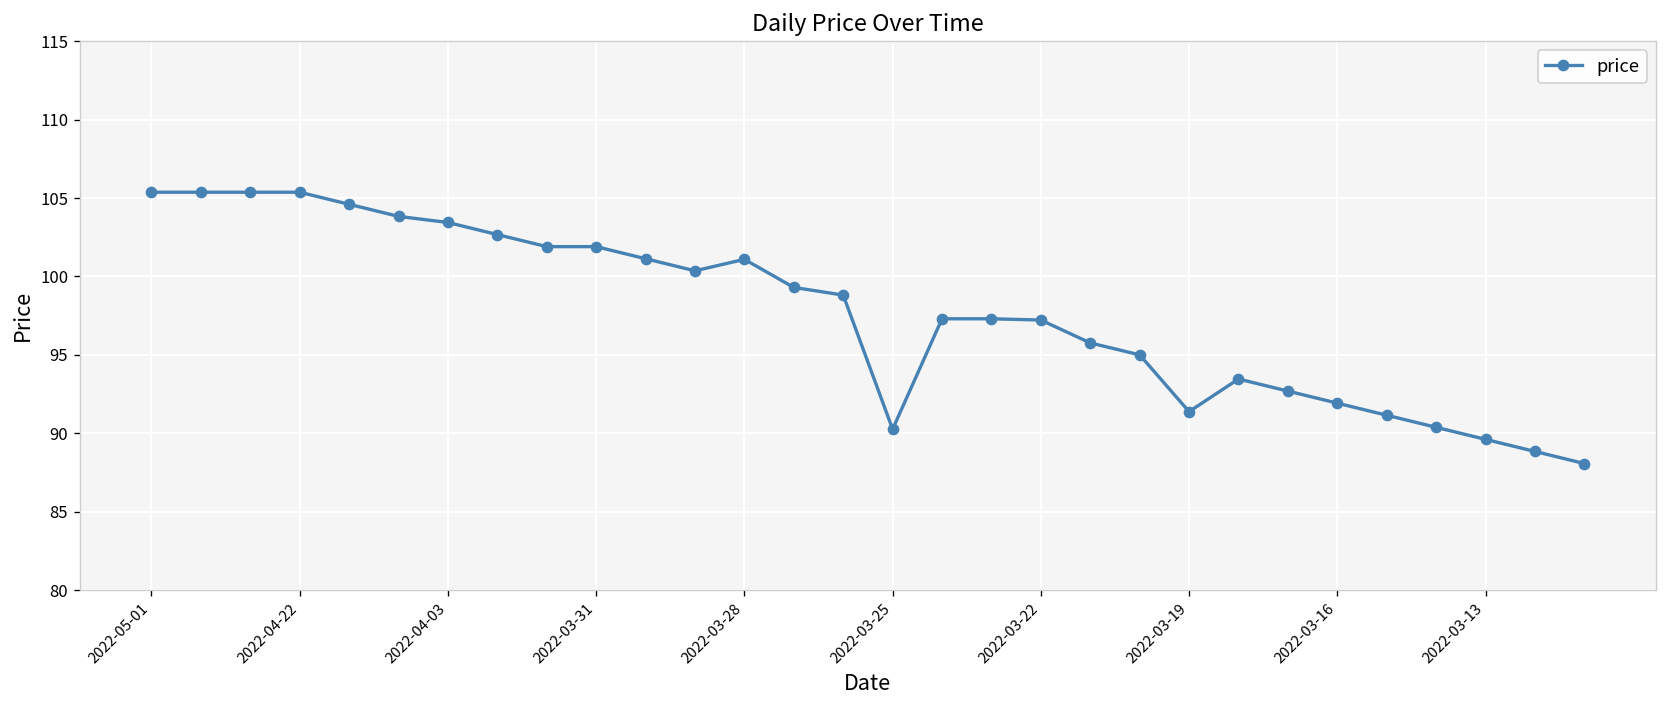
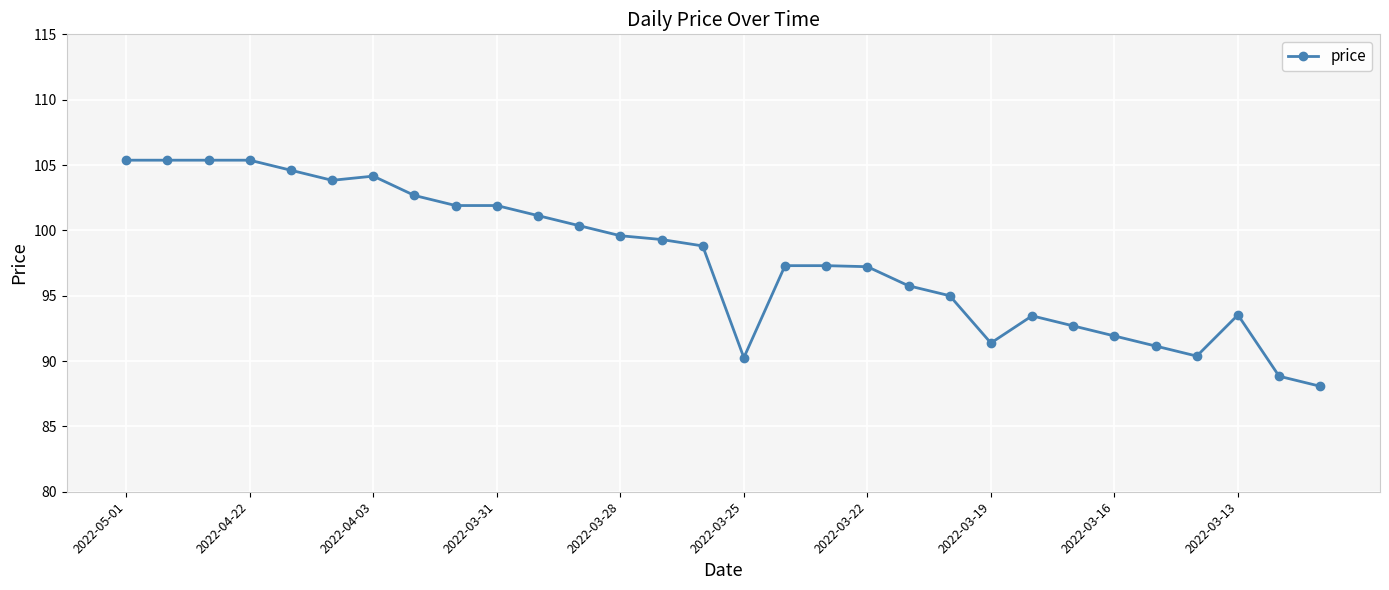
2022-04-03: 103.4 -> 104.2
2022-03-28: 101.1 -> 99.6
2022-03-13: 89.6 -> 93.5
